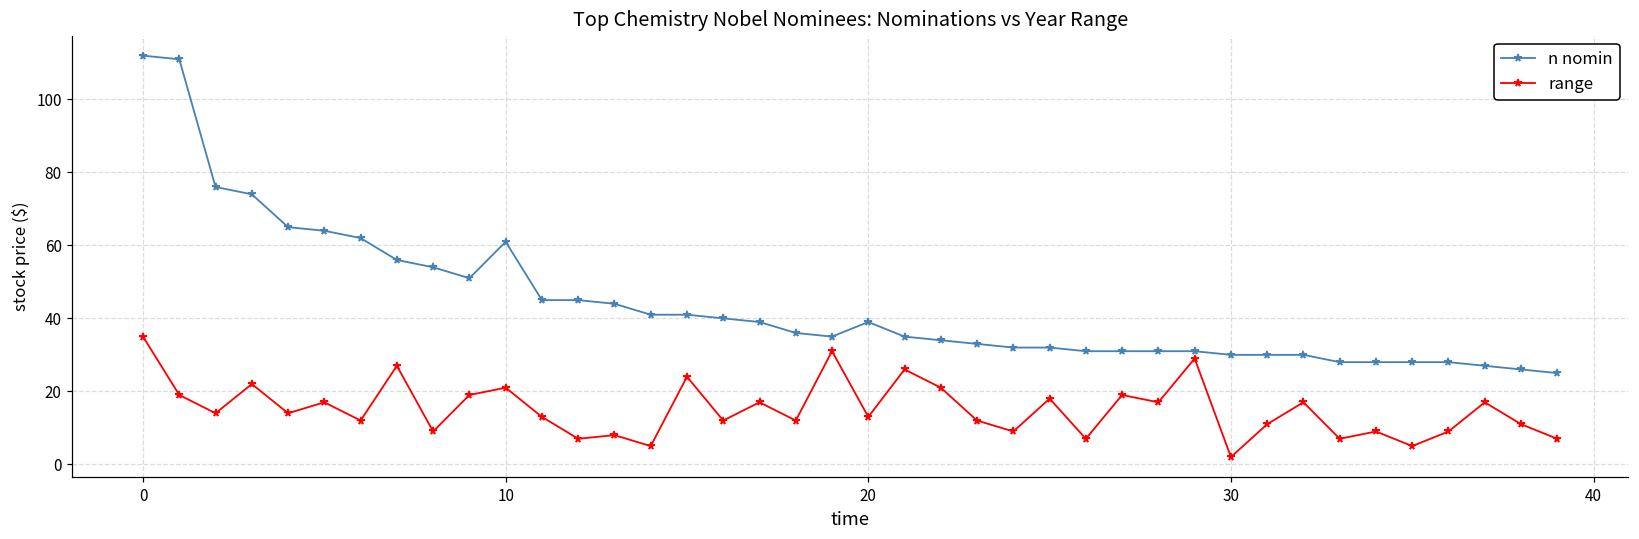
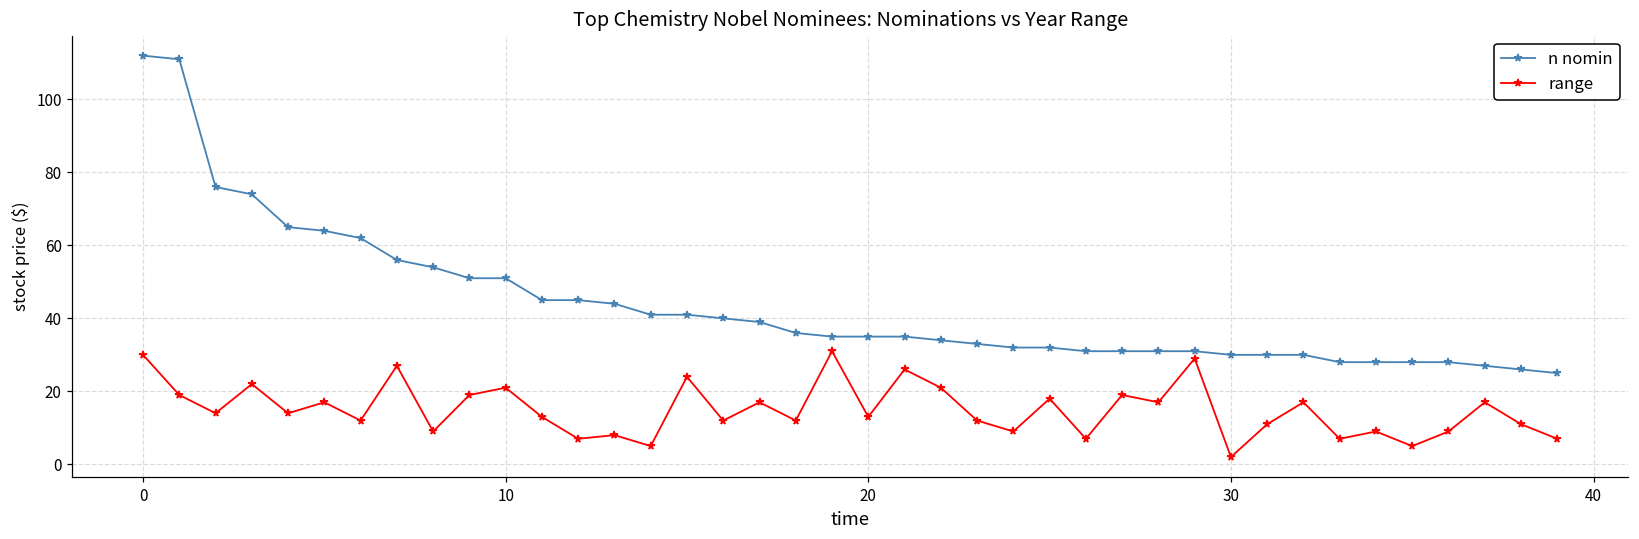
range, 0: 35 -> 30
n nomin, 10: 61 -> 51
n nomin, 20: 39 -> 35
